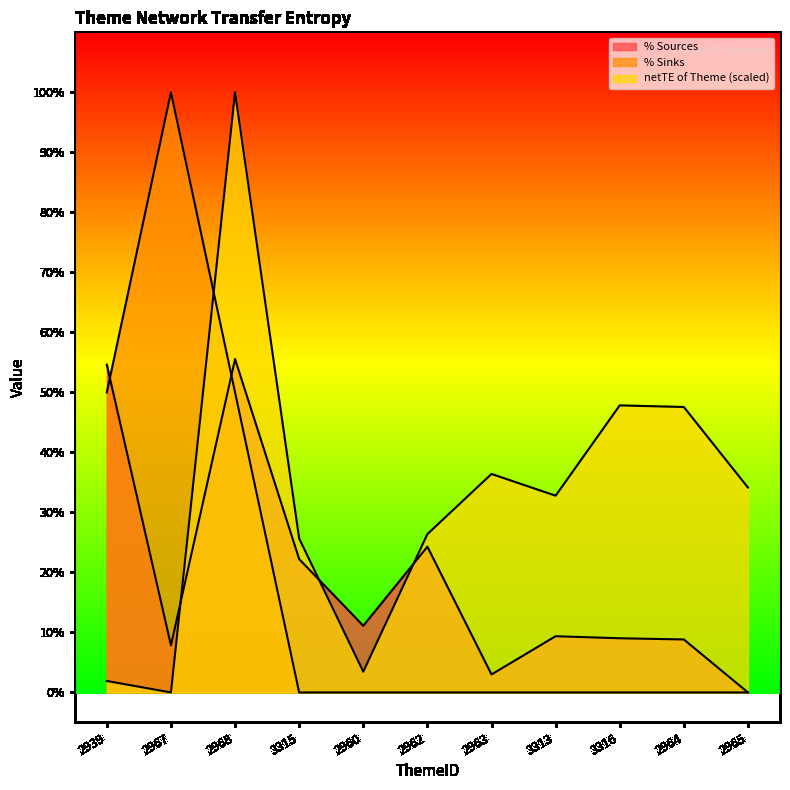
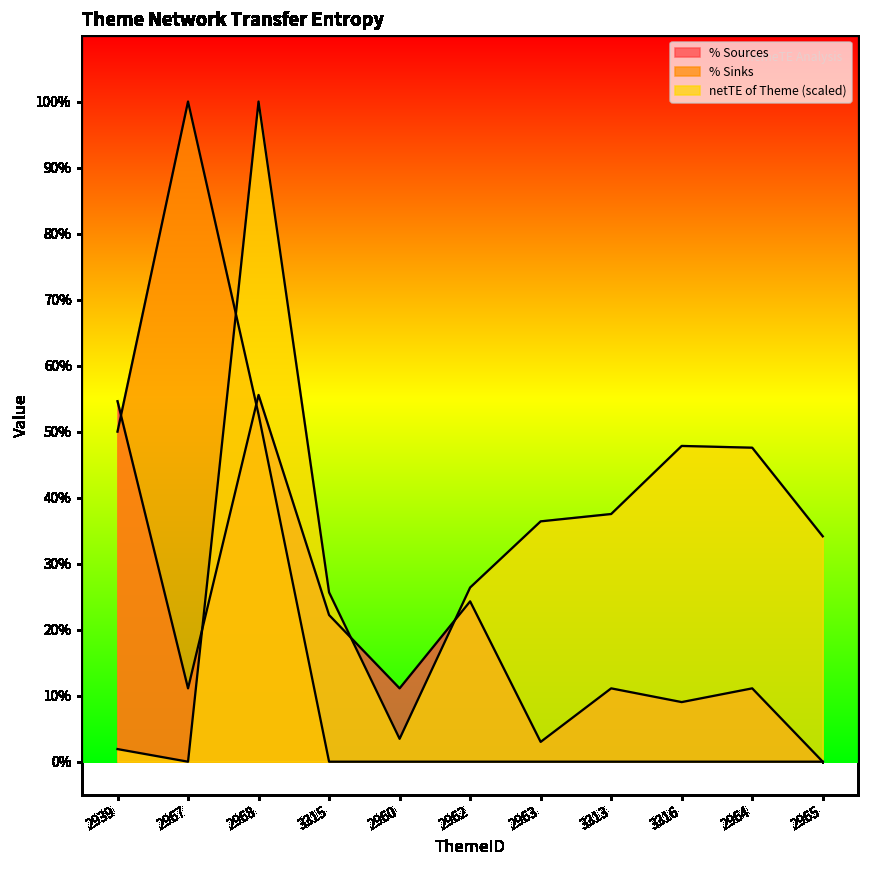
% Sources, 2967: 8% -> 11%
% Sinks, 2968: 50% -> 53%
% Sources, 3313: 9% -> 11%
netTE of Theme (scaled), 3313: 33% -> 38%
% Sources, 2964: 9% -> 11%
